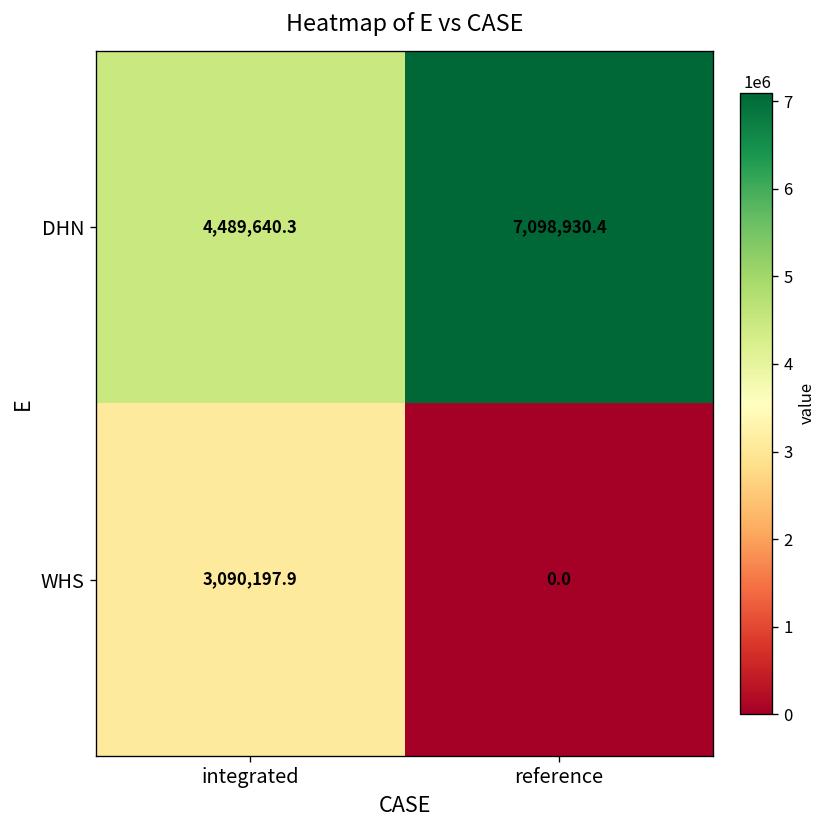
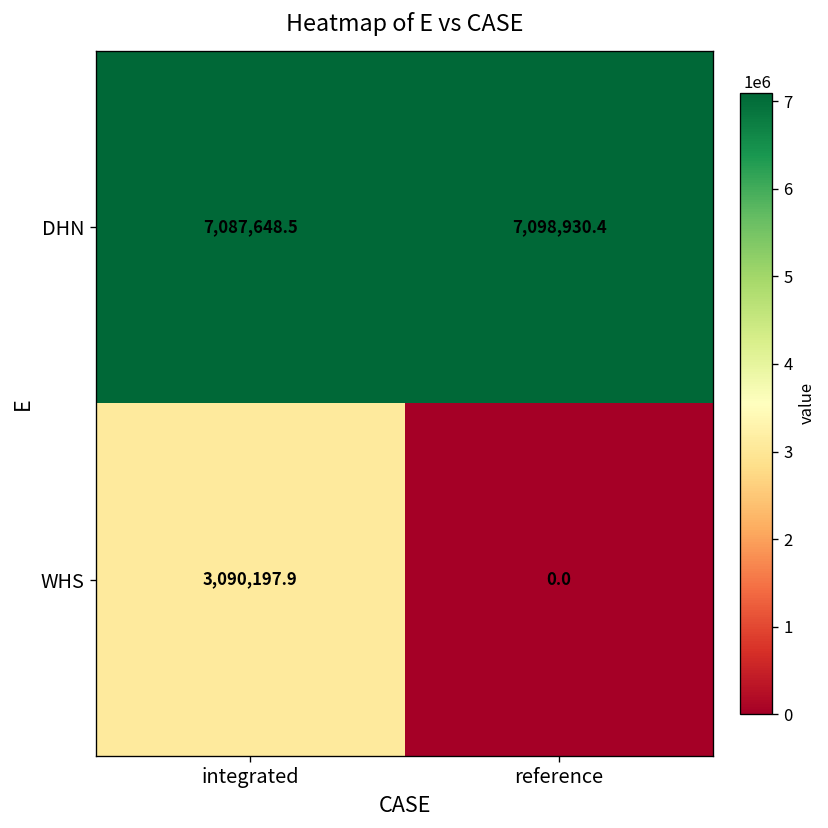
DHN, integrated: 4,489,640.3 -> 7,087,648.5
